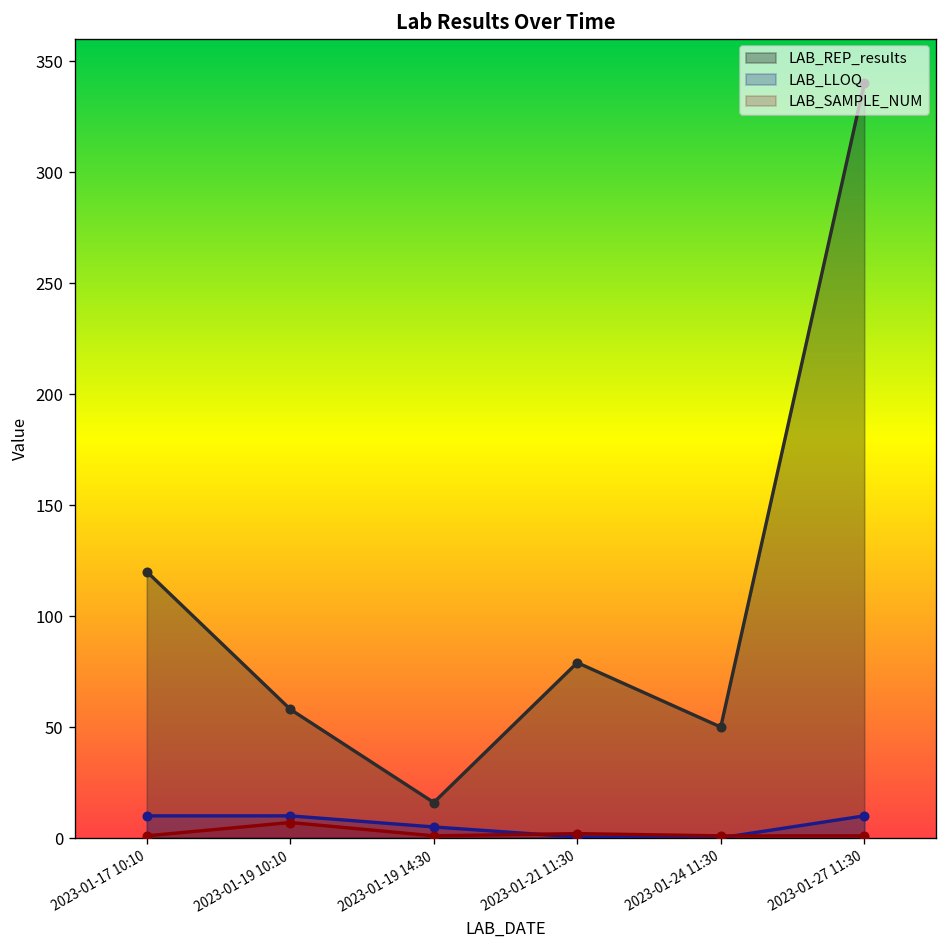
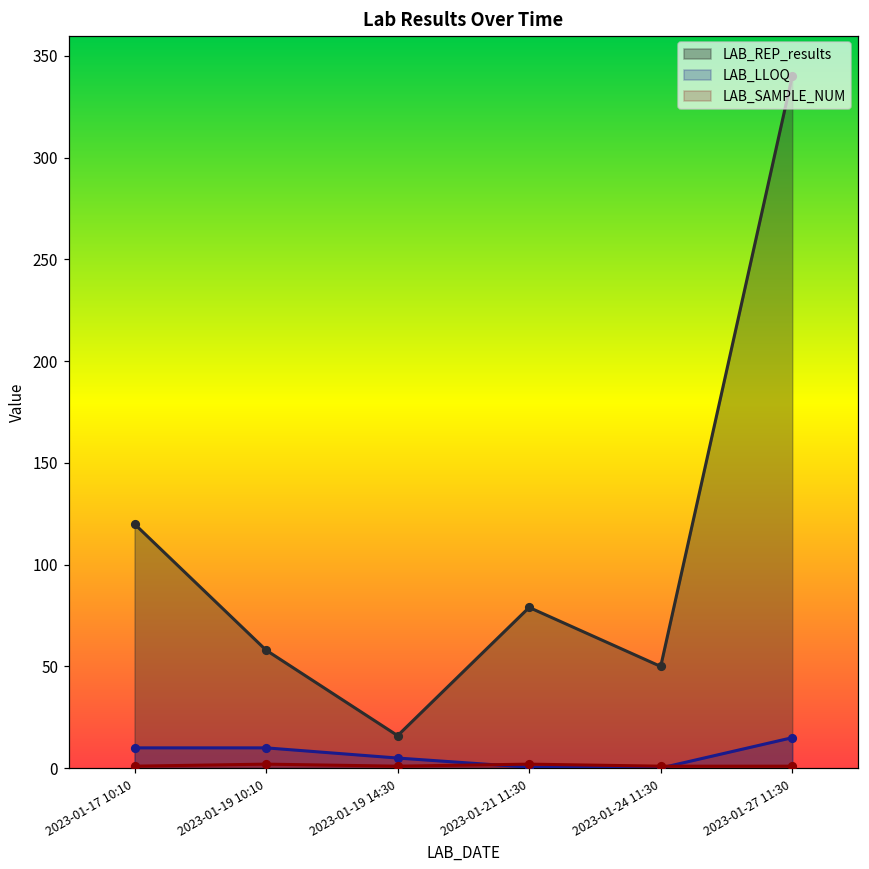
LAB_SAMPLE_NUM, 2023-01-19 10:10: 7 -> 2
LAB_LLOQ, 2023-01-27 11:30: 10 -> 15
